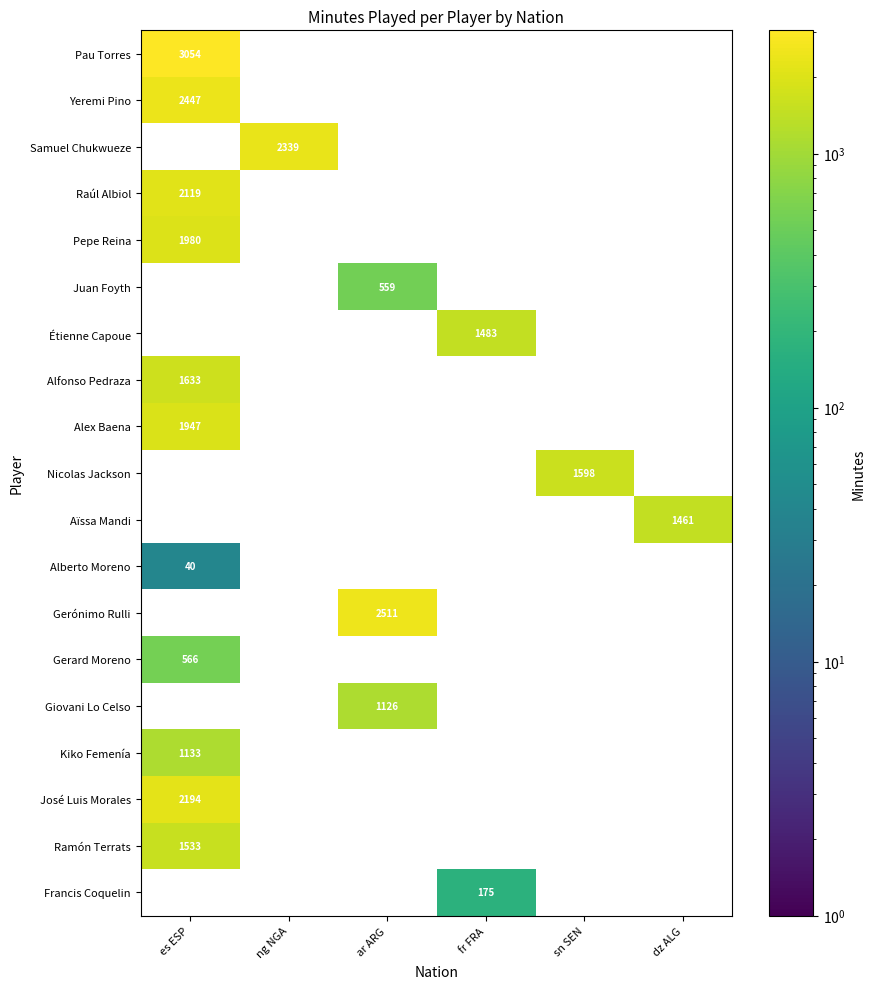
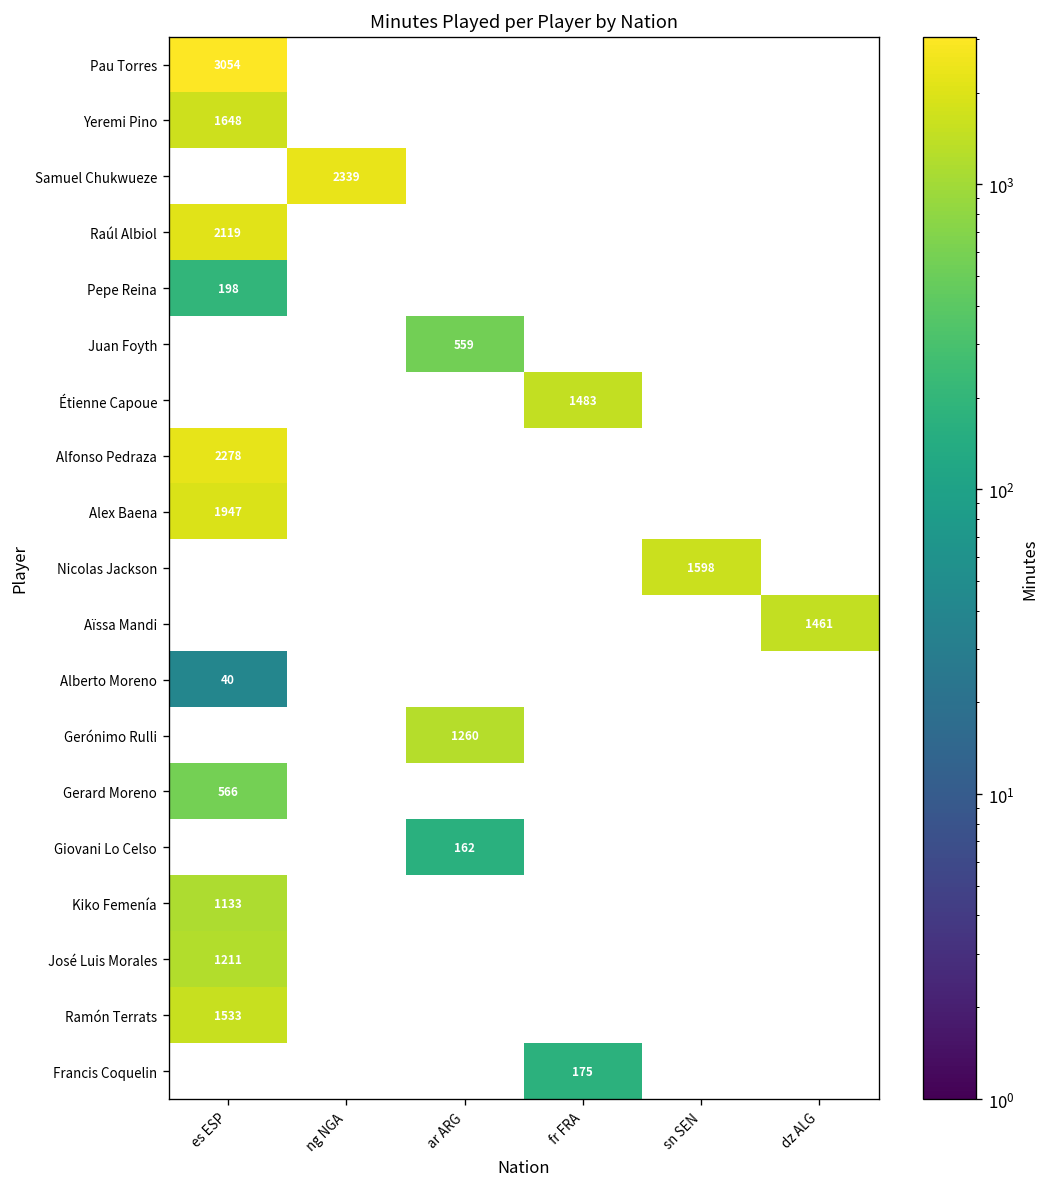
Yeremi Pino, es ESP: 2447 -> 1648
Pepe Reina, es ESP: 1980 -> 198
Alfonso Pedraza, es ESP: 1633 -> 2278
Gerónimo Rulli, ar ARG: 2511 -> 1260
Giovani Lo Celso, ar ARG: 1126 -> 162
José Luis Morales, es ESP: 2194 -> 1211
